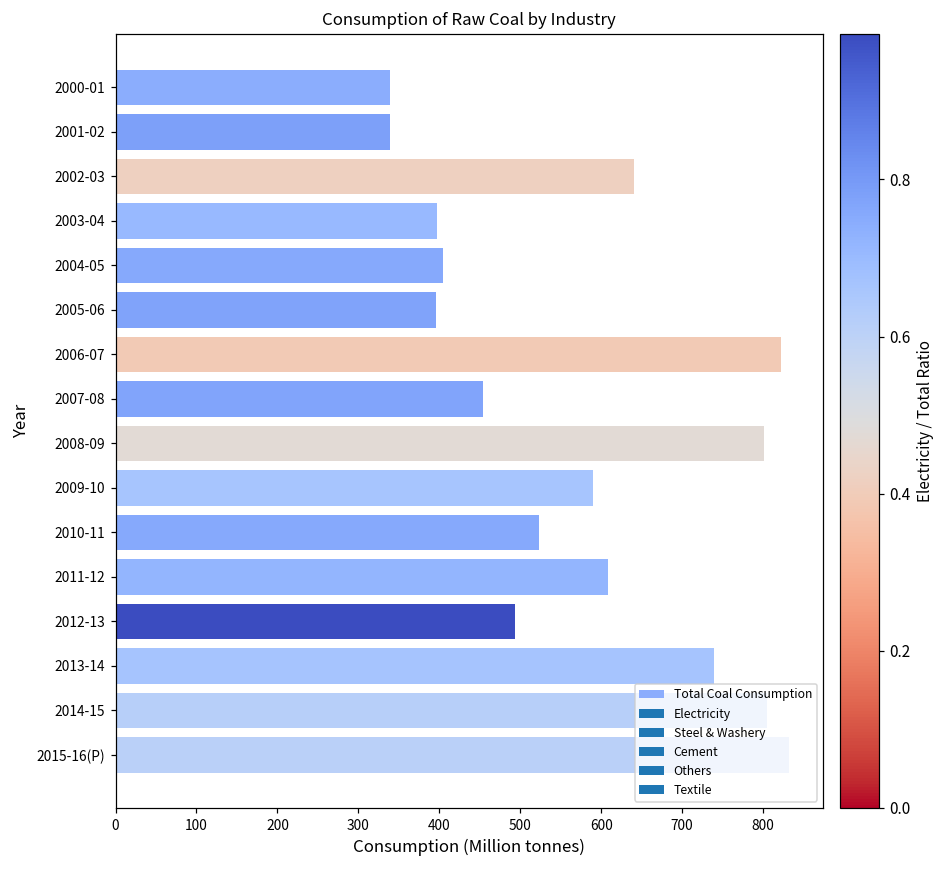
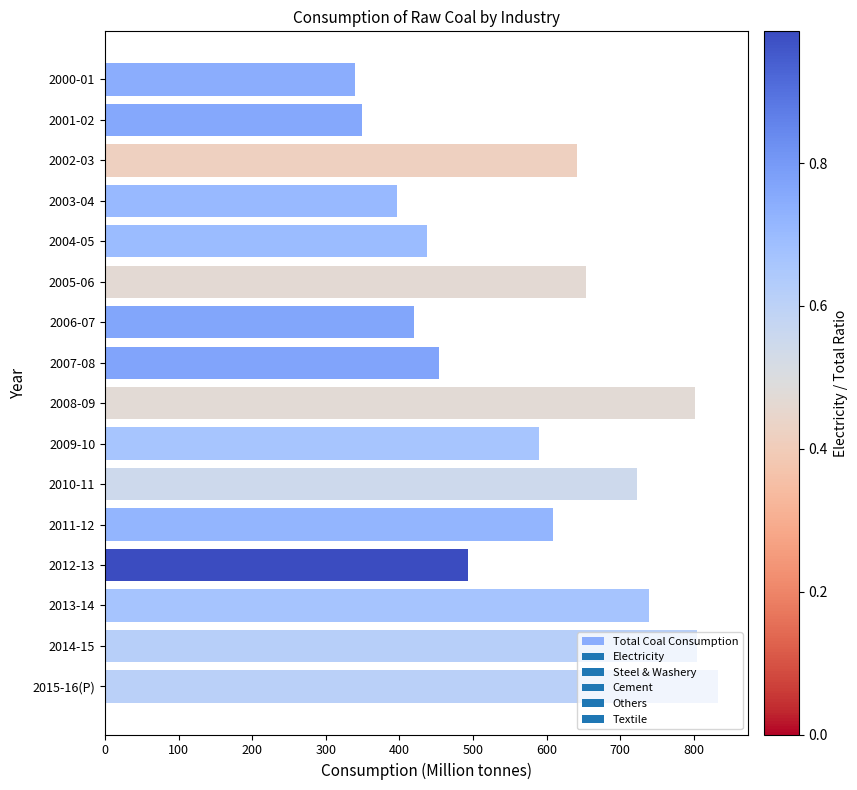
2001-02: 340 -> 350
2004-05: 400 -> 440
2005-06: 400 -> 650
2006-07: 820 -> 420
2010-11: 520 -> 720
